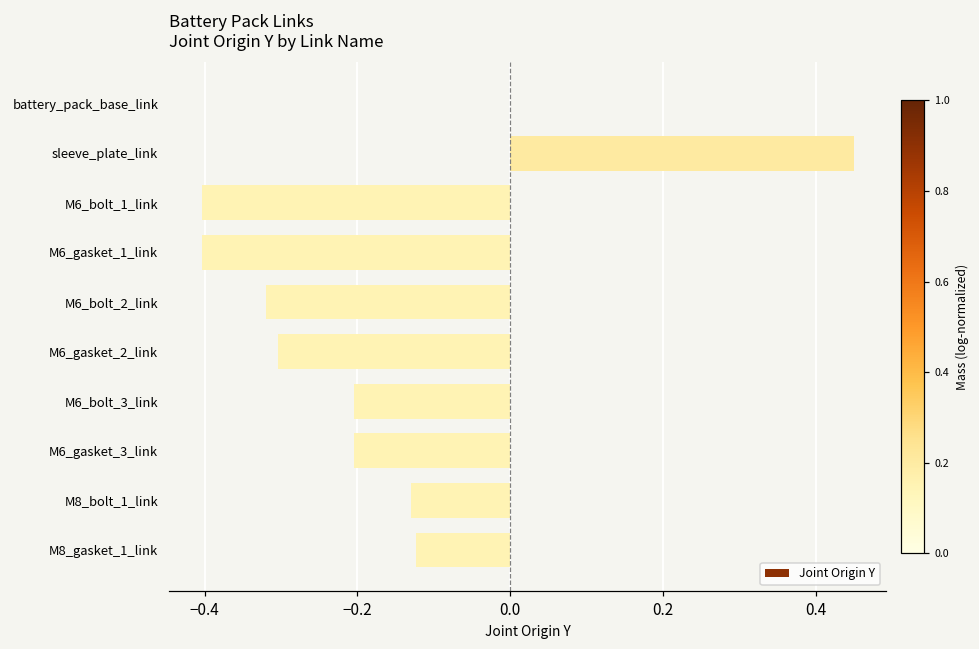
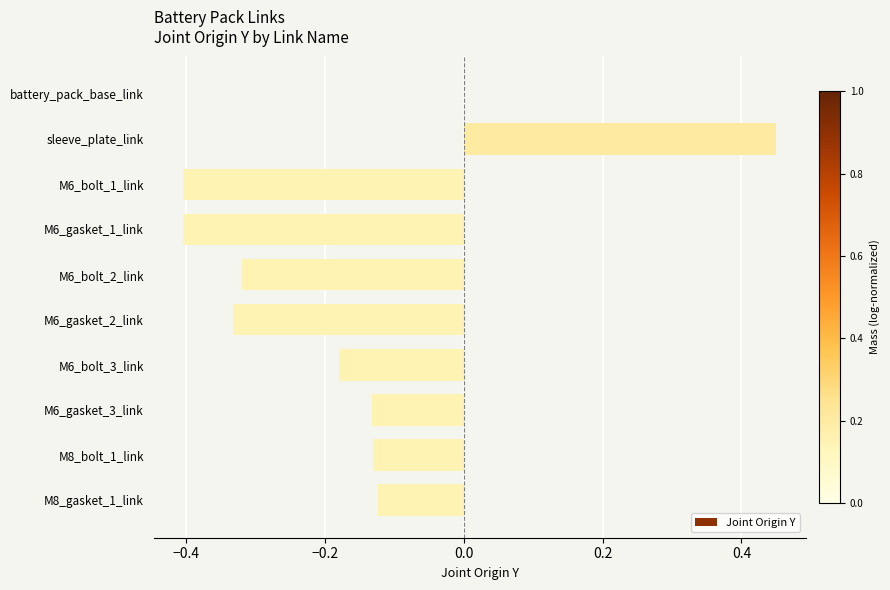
M6_gasket_2_link: -0.30 -> -0.33
M6_bolt_3_link: -0.20 -> -0.18
M6_gasket_3_link: -0.20 -> -0.13
